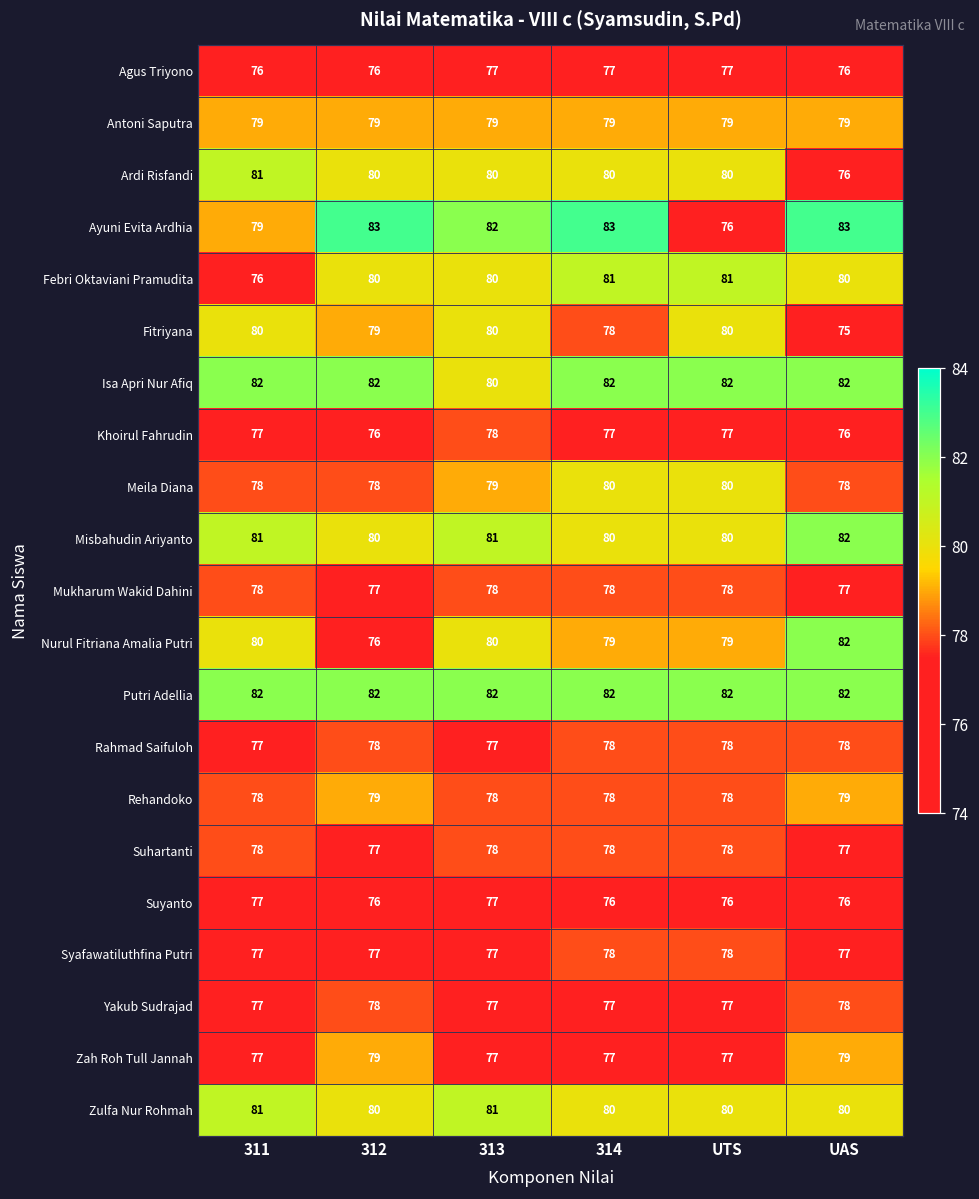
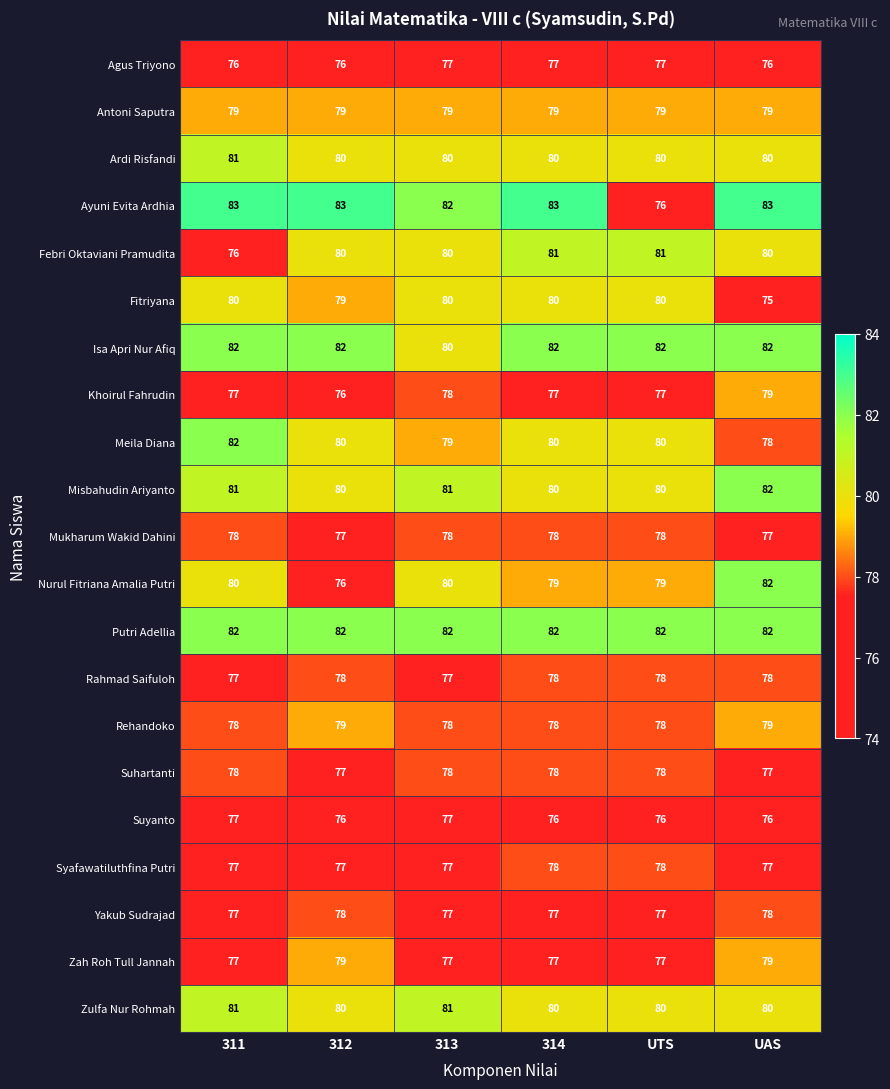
Ardi Risfandi, UAS: 76 -> 80
Ayuni Evita Ardhia, 311: 79 -> 83
Fitriyana, 314: 78 -> 80
Khoirul Fahrudin, UAS: 76 -> 79
Meila Diana, 311: 78 -> 82
Meila Diana, 312: 78 -> 80
